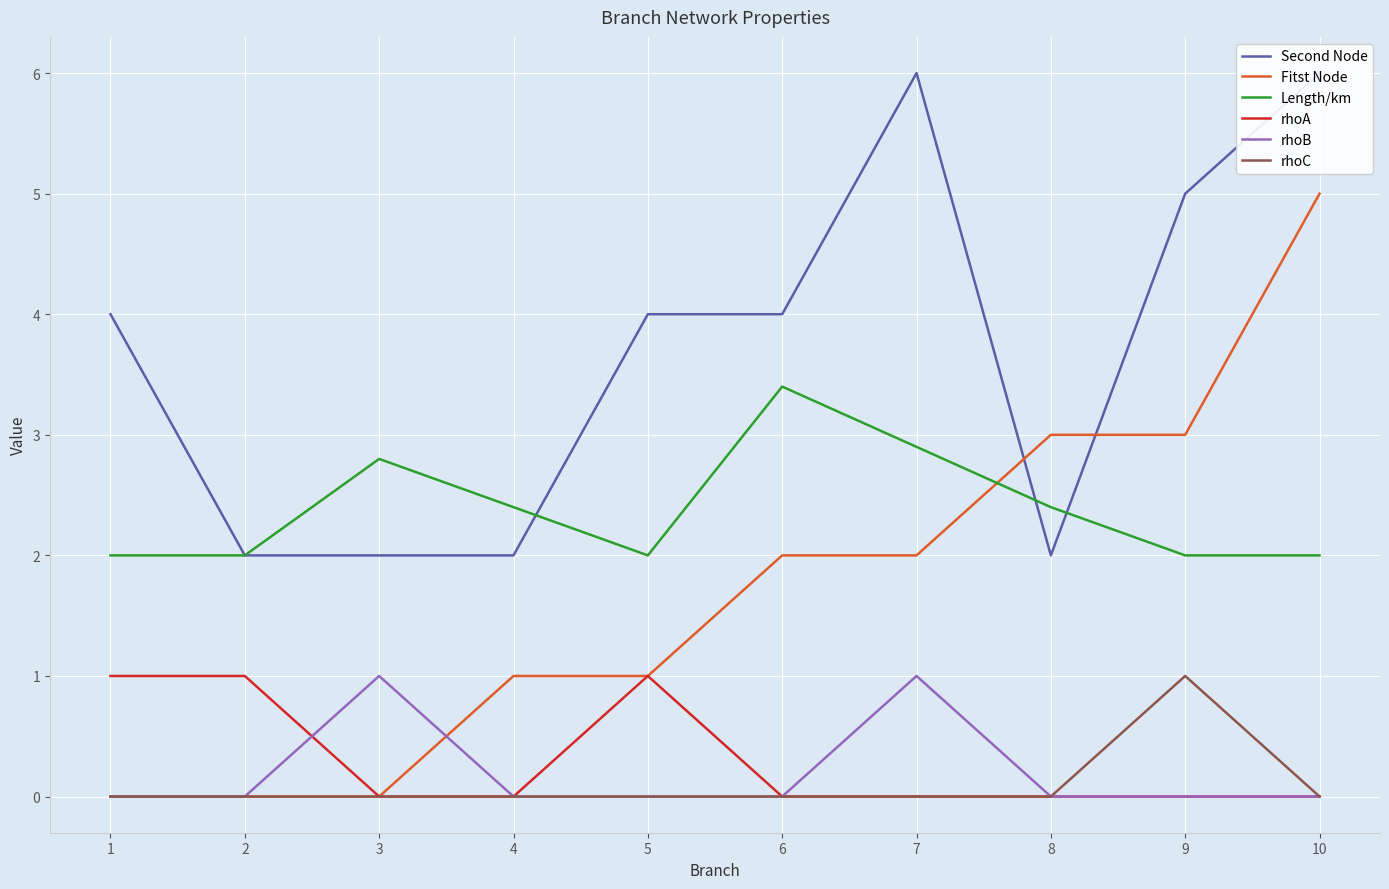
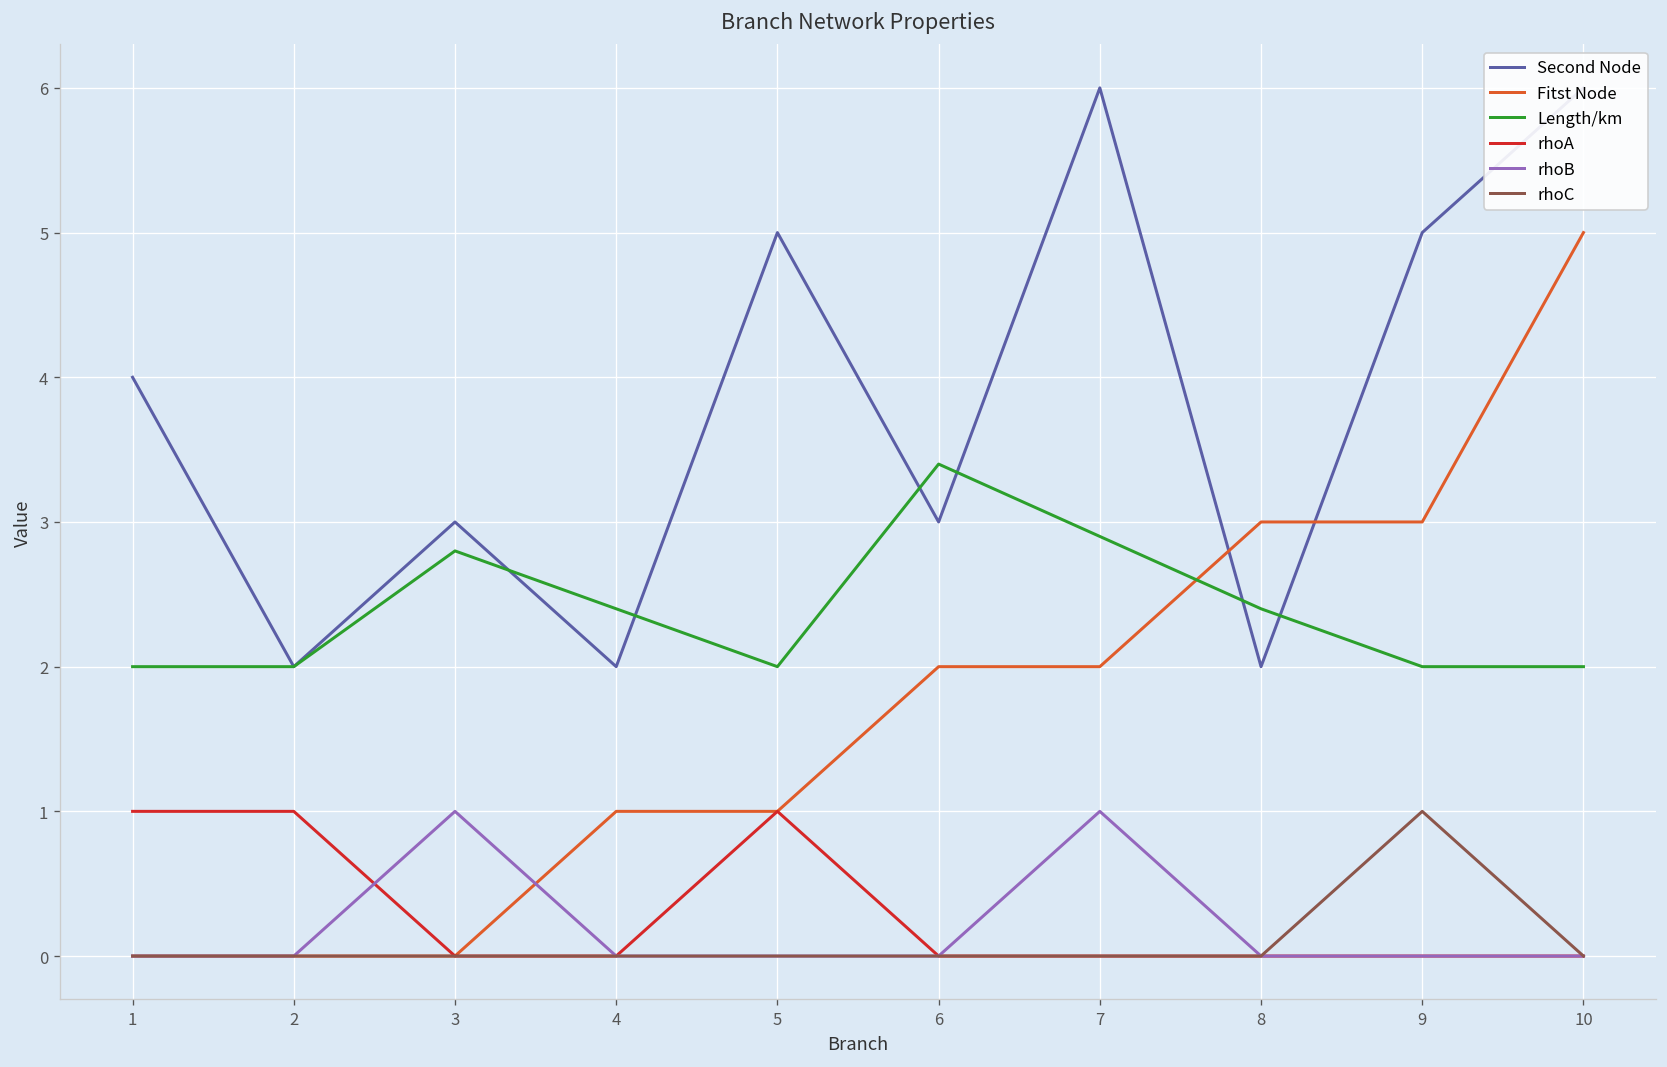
Second Node, 3: 2 -> 3
Second Node, 5: 4 -> 5
Second Node, 6: 4 -> 3
